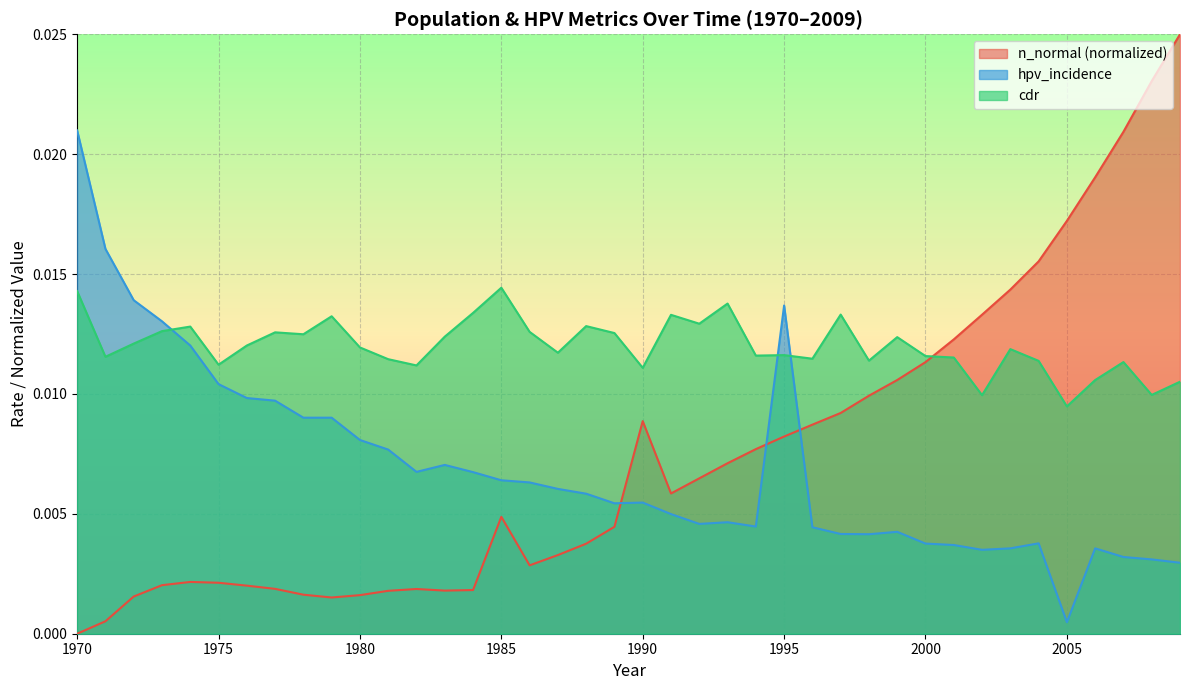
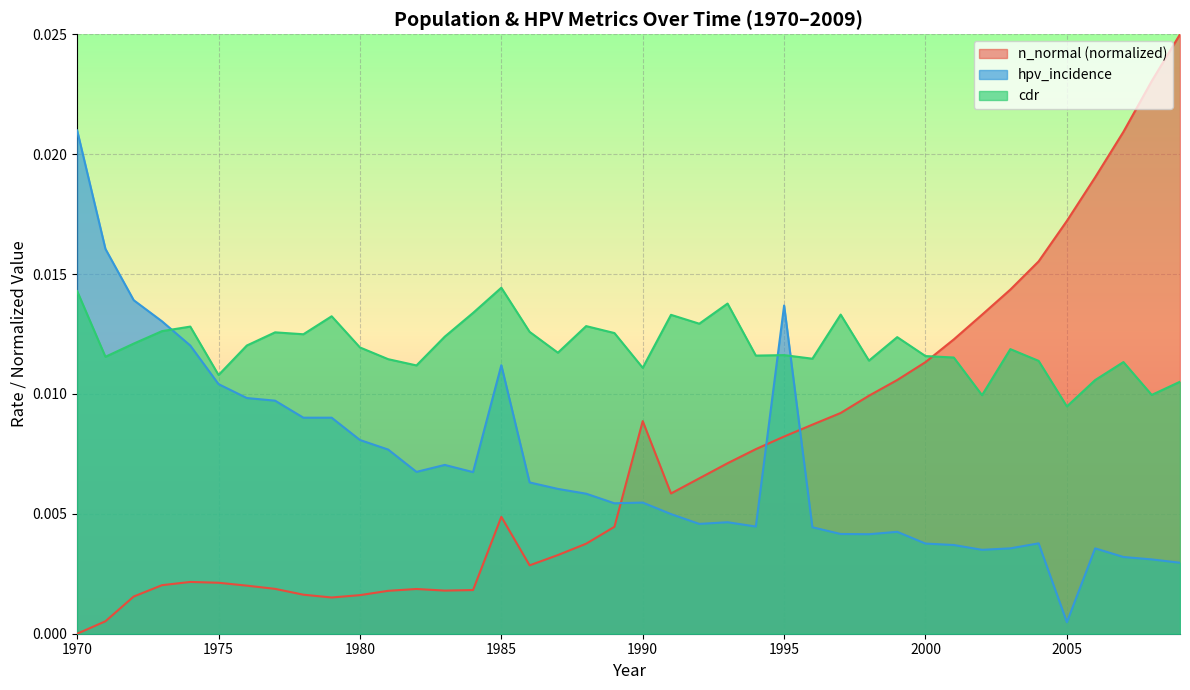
cdr, 1975: 0.0112 -> 0.0108
hpv_incidence, 1985: 0.0064 -> 0.0112
